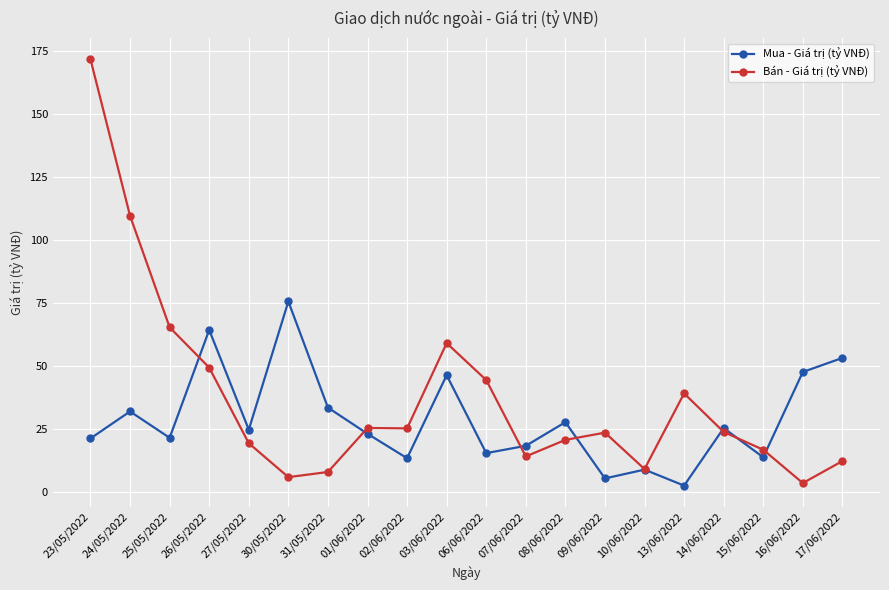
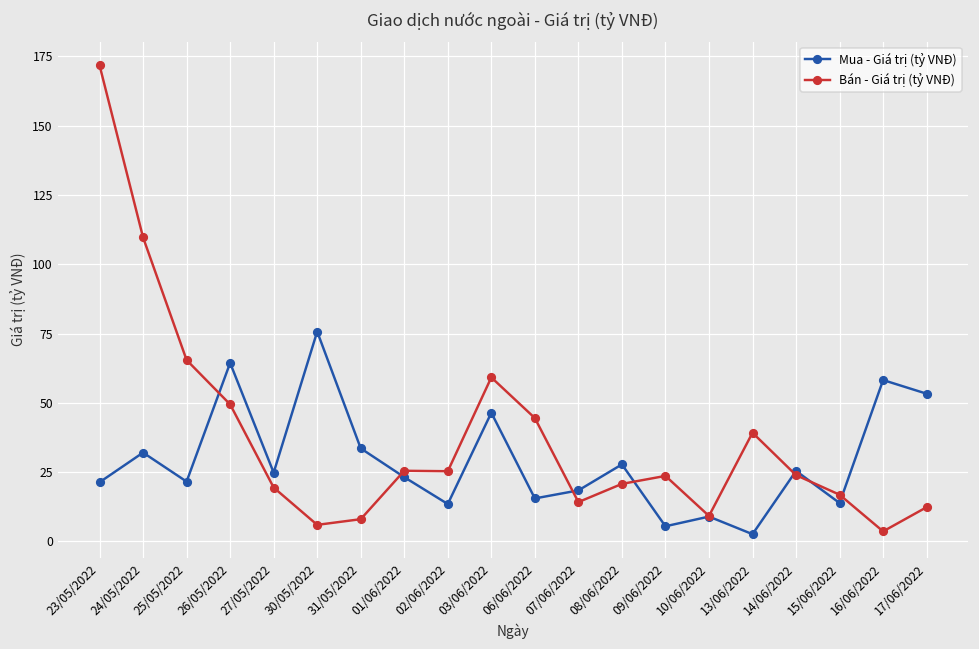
Mua - Giá trị (tỷ VNĐ), 16/06/2022: 48 -> 58
